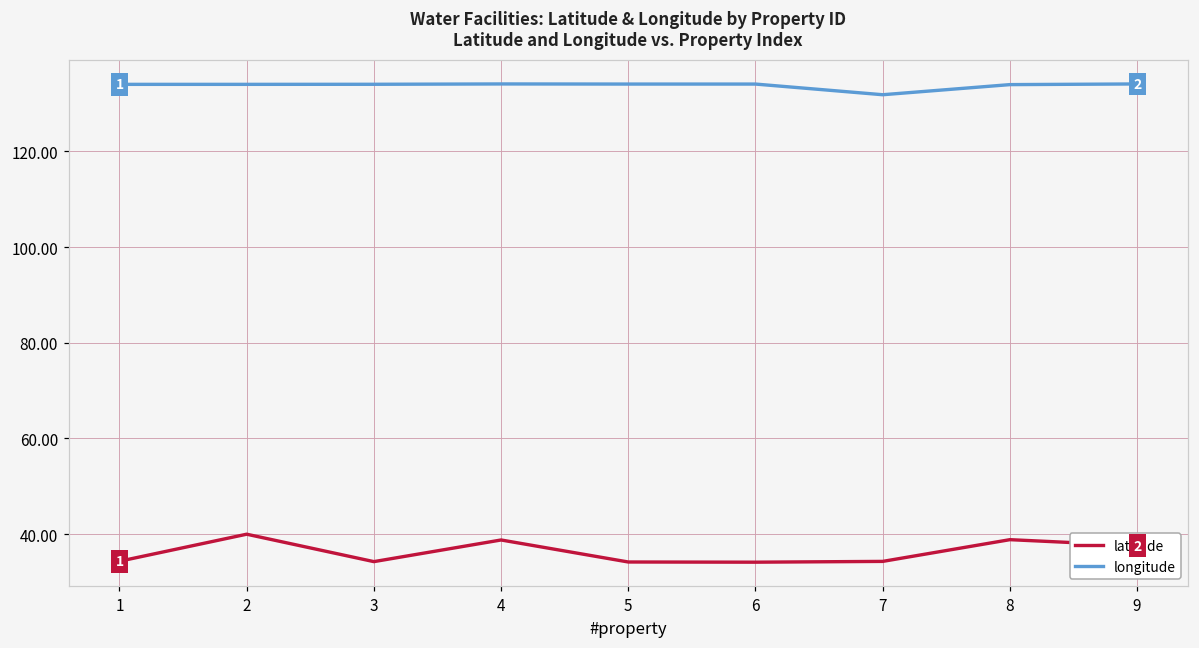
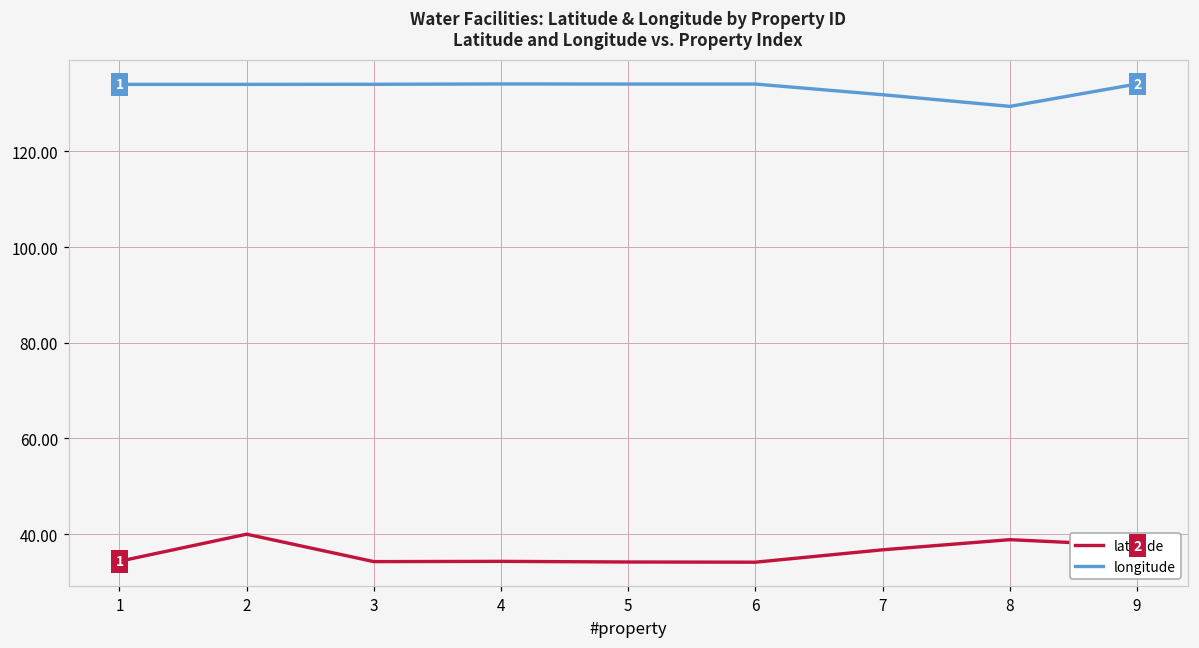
latitude, 4: 39 -> 34
latitude, 7: 34 -> 37
longitude, 8: 134 -> 129
